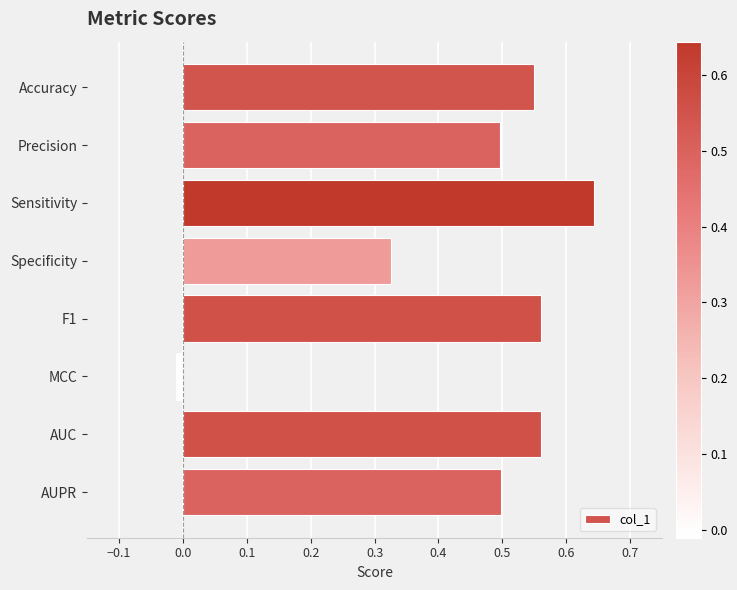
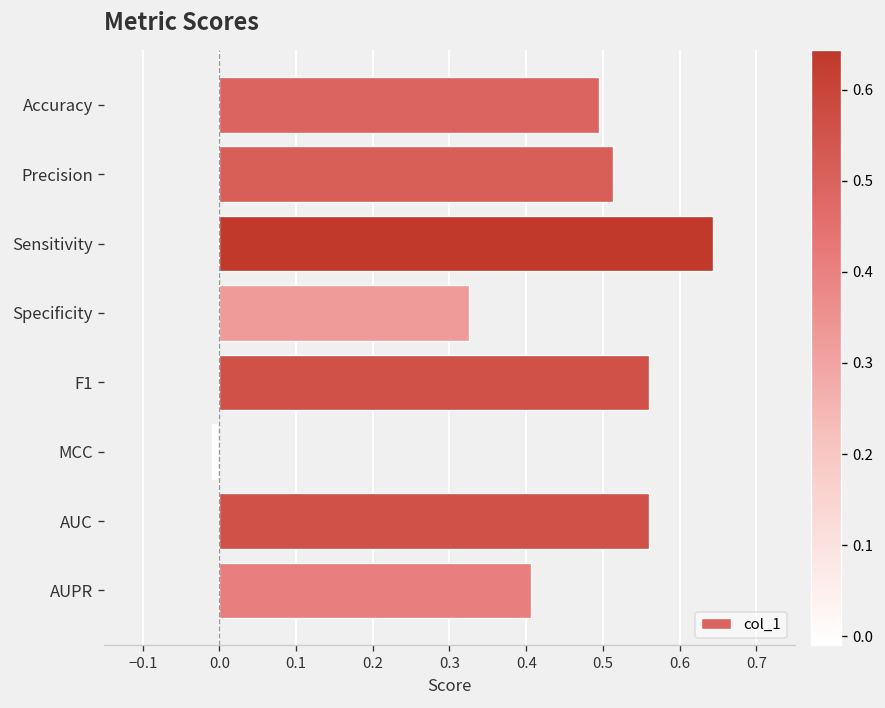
Accuracy: 0.55 -> 0.50
Precision: 0.50 -> 0.51
AUPR: 0.50 -> 0.41
